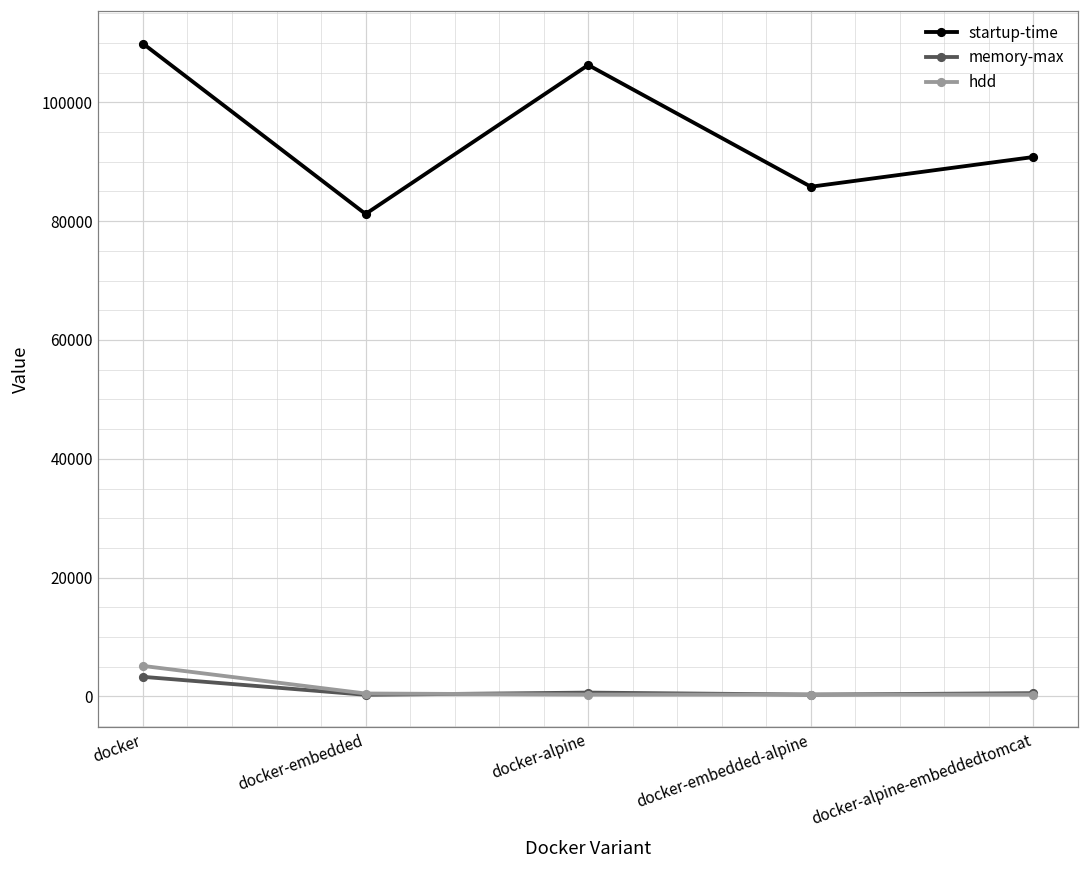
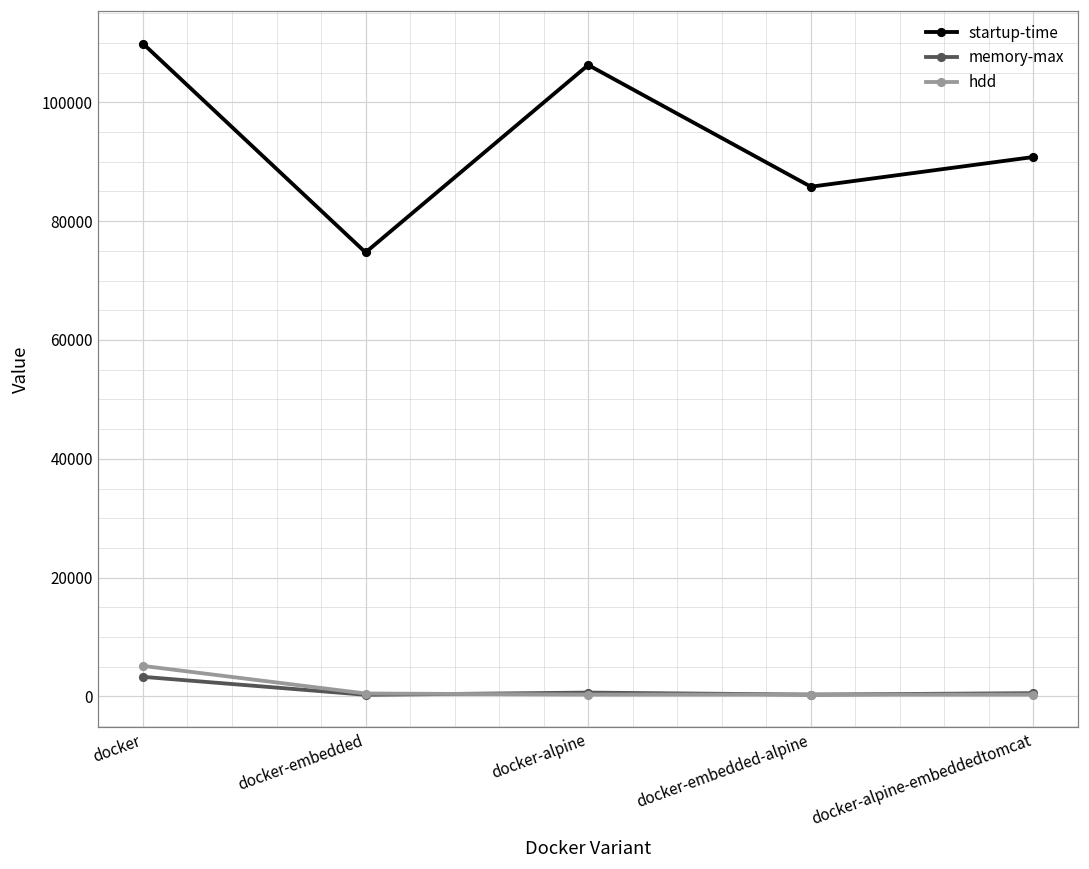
startup-time, docker-embedded: 81000 -> 75000
